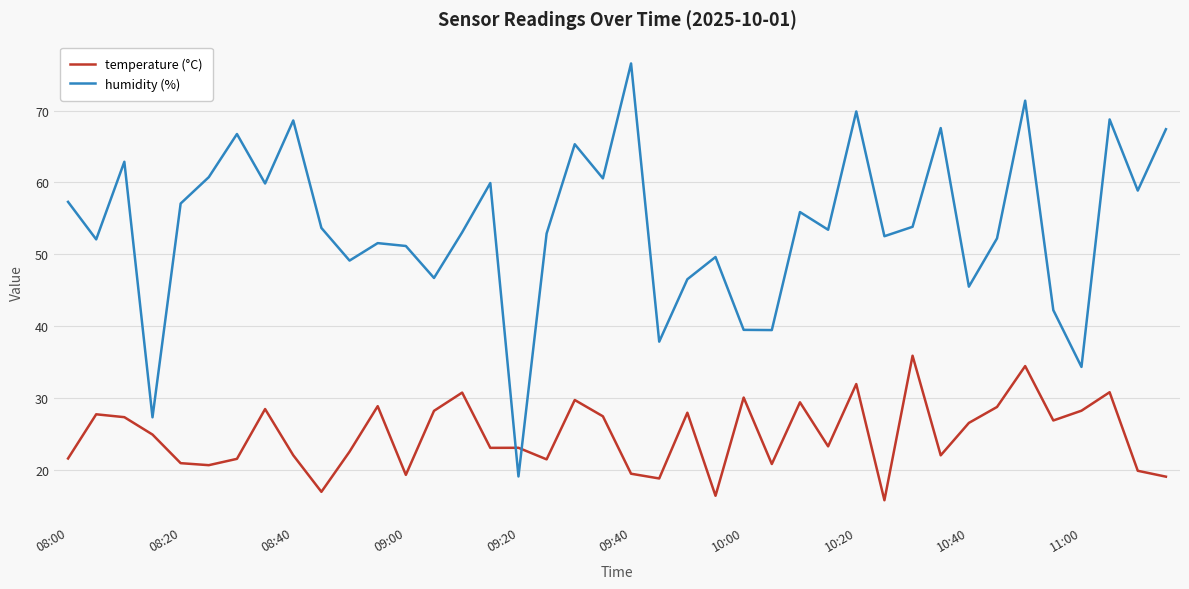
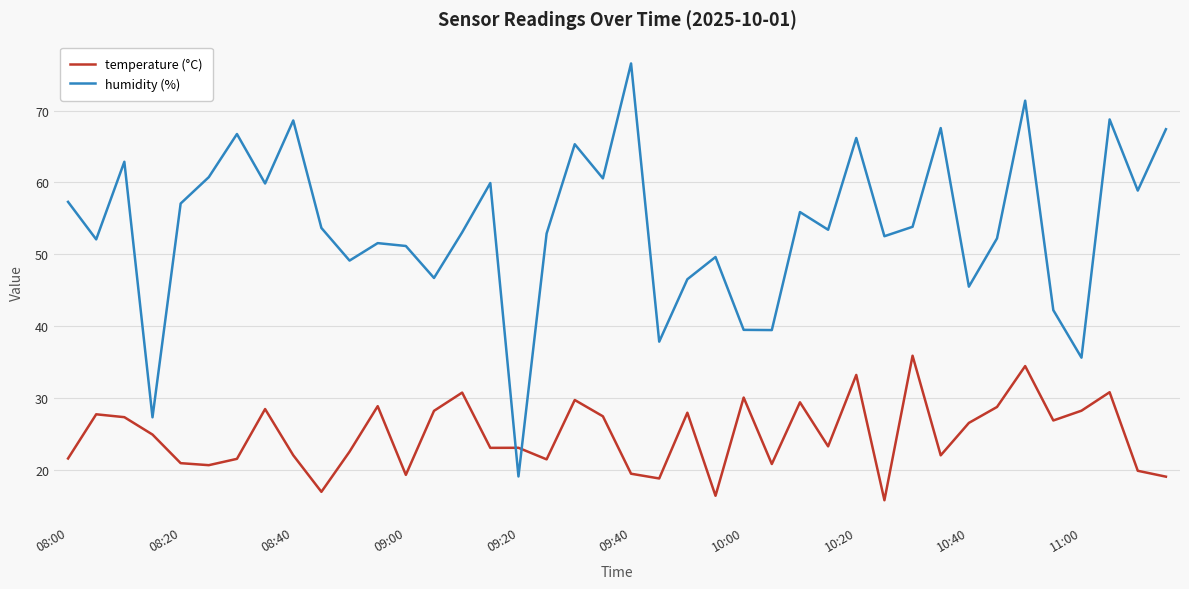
temperature (°C), 10:20: 32 -> 33
humidity (%), 10:20: 70 -> 66
humidity (%), 11:00: 34 -> 36
